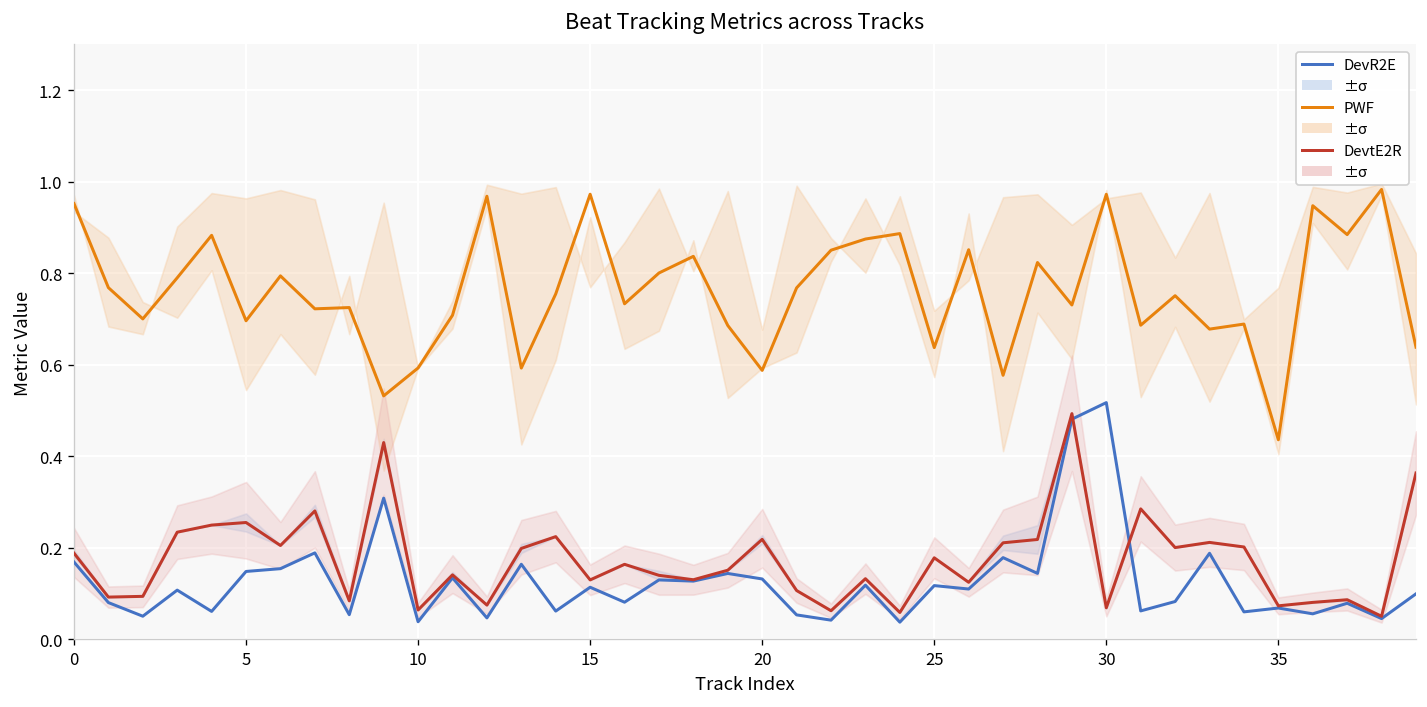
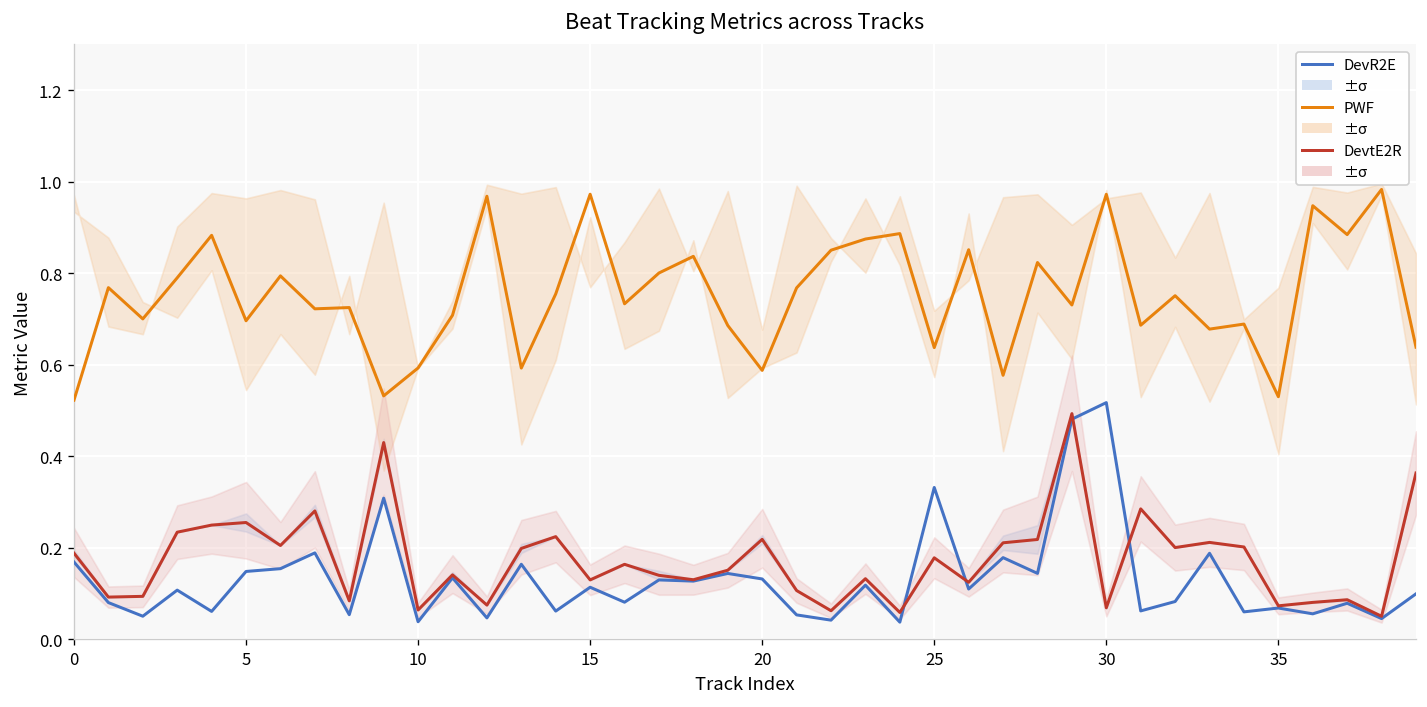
PWF, 0: 0.95 -> 0.52
DevR2E, 25: 0.12 -> 0.33
PWF, 35: 0.44 -> 0.53
